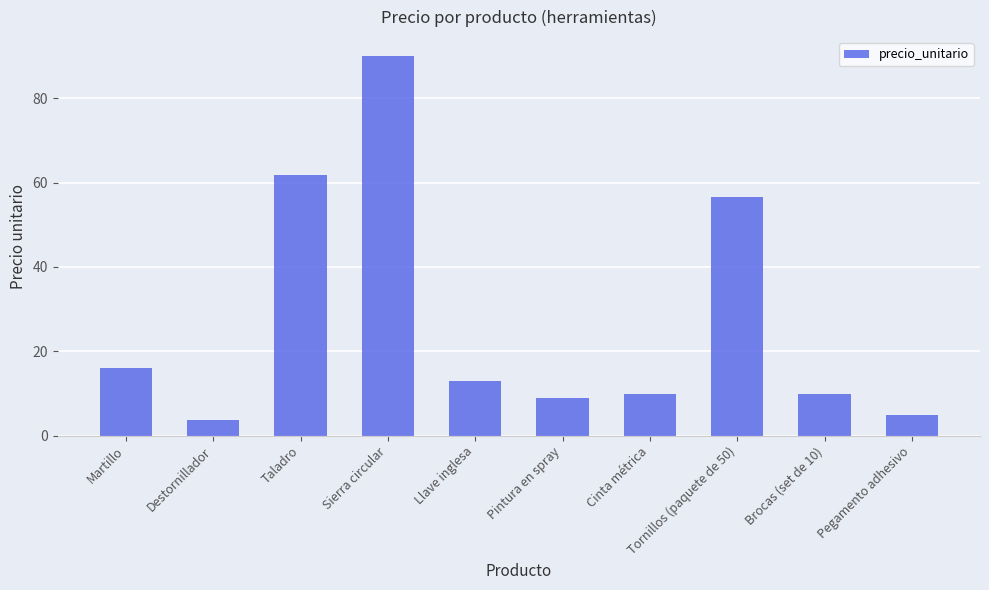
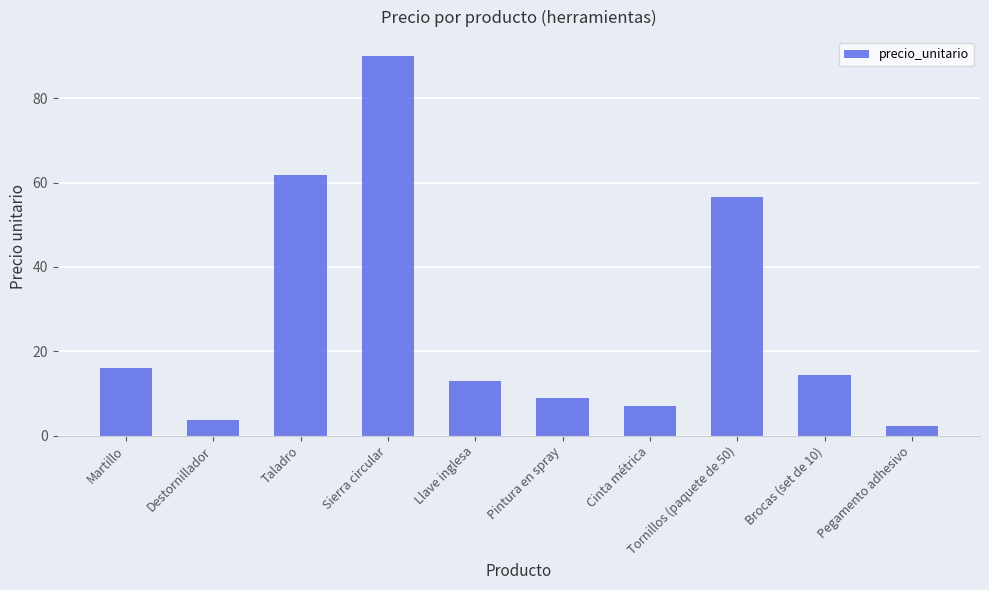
Cinta métrica: 10 -> 7
Brocas (set de 10): 10 -> 14
Pegamento adhesivo: 5 -> 2
